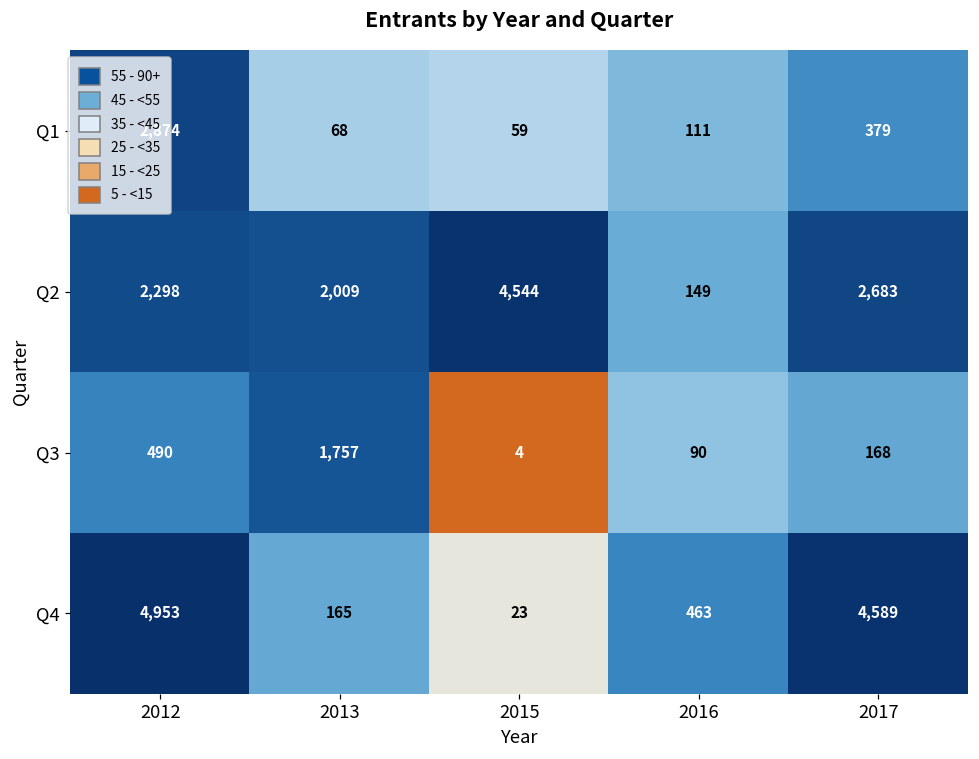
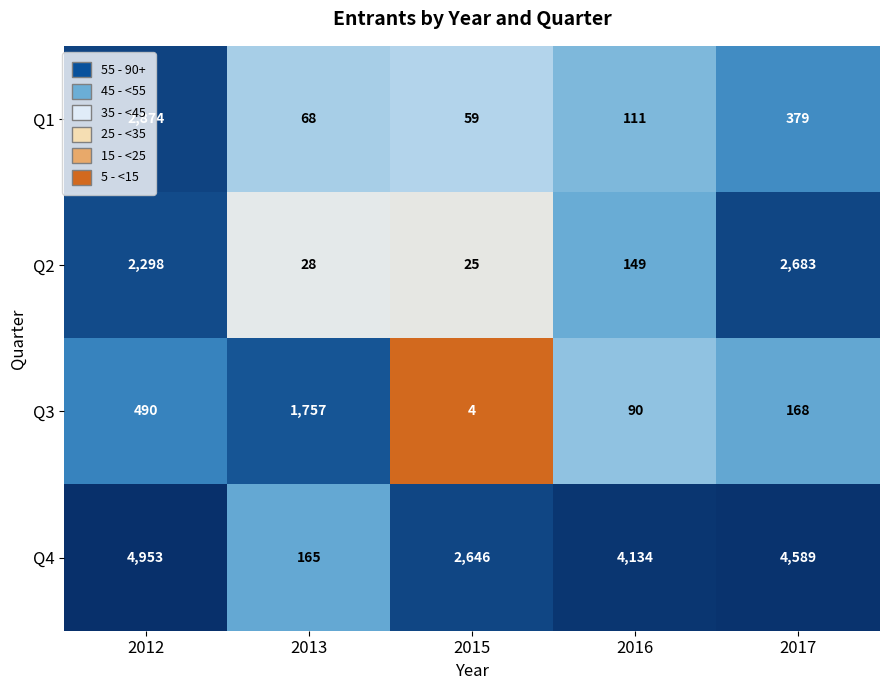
Q2, 2013: 2,009 -> 28
Q2, 2015: 4,544 -> 25
Q4, 2015: 23 -> 2,646
Q4, 2016: 463 -> 4,134
